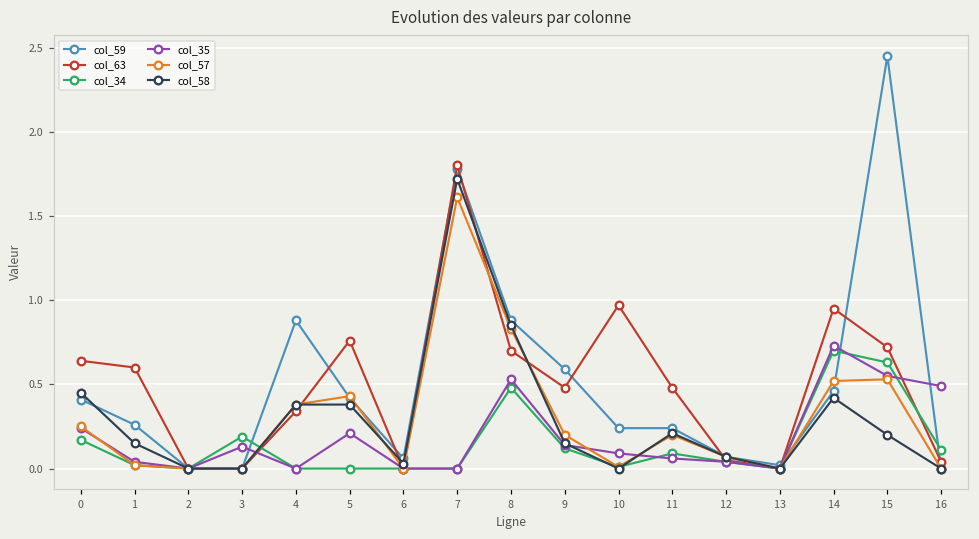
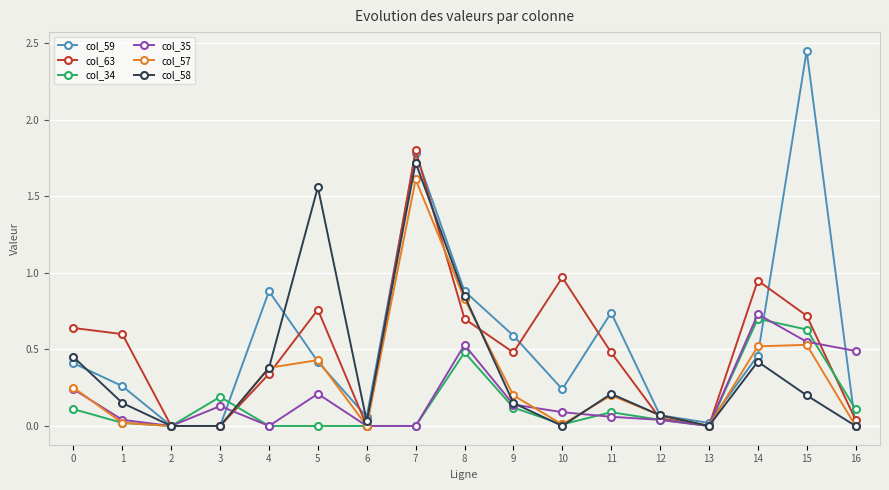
col_34, 0: 0.17 -> 0.11
col_58, 5: 0.38 -> 1.56
col_59, 11: 0.24 -> 0.74
